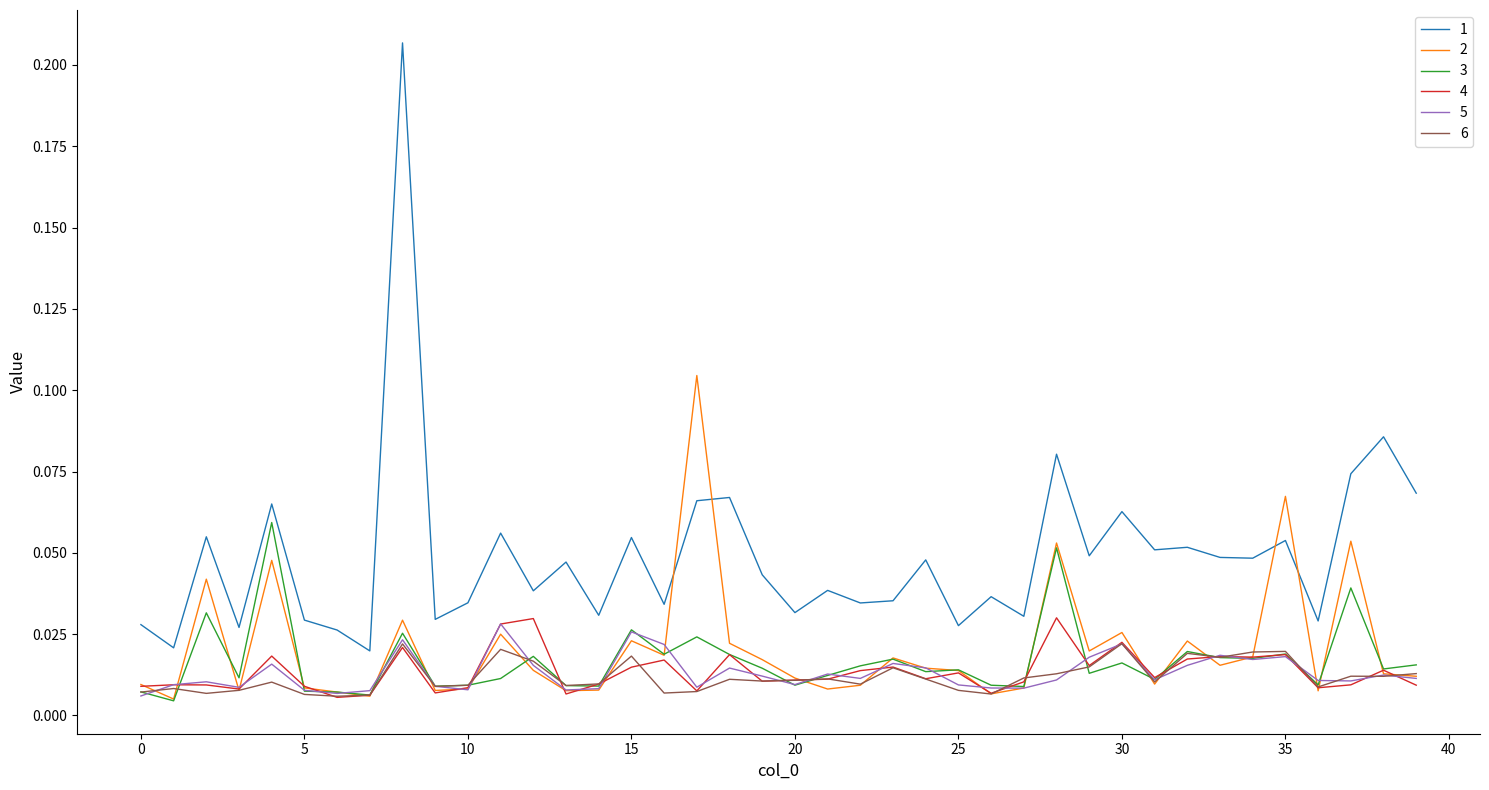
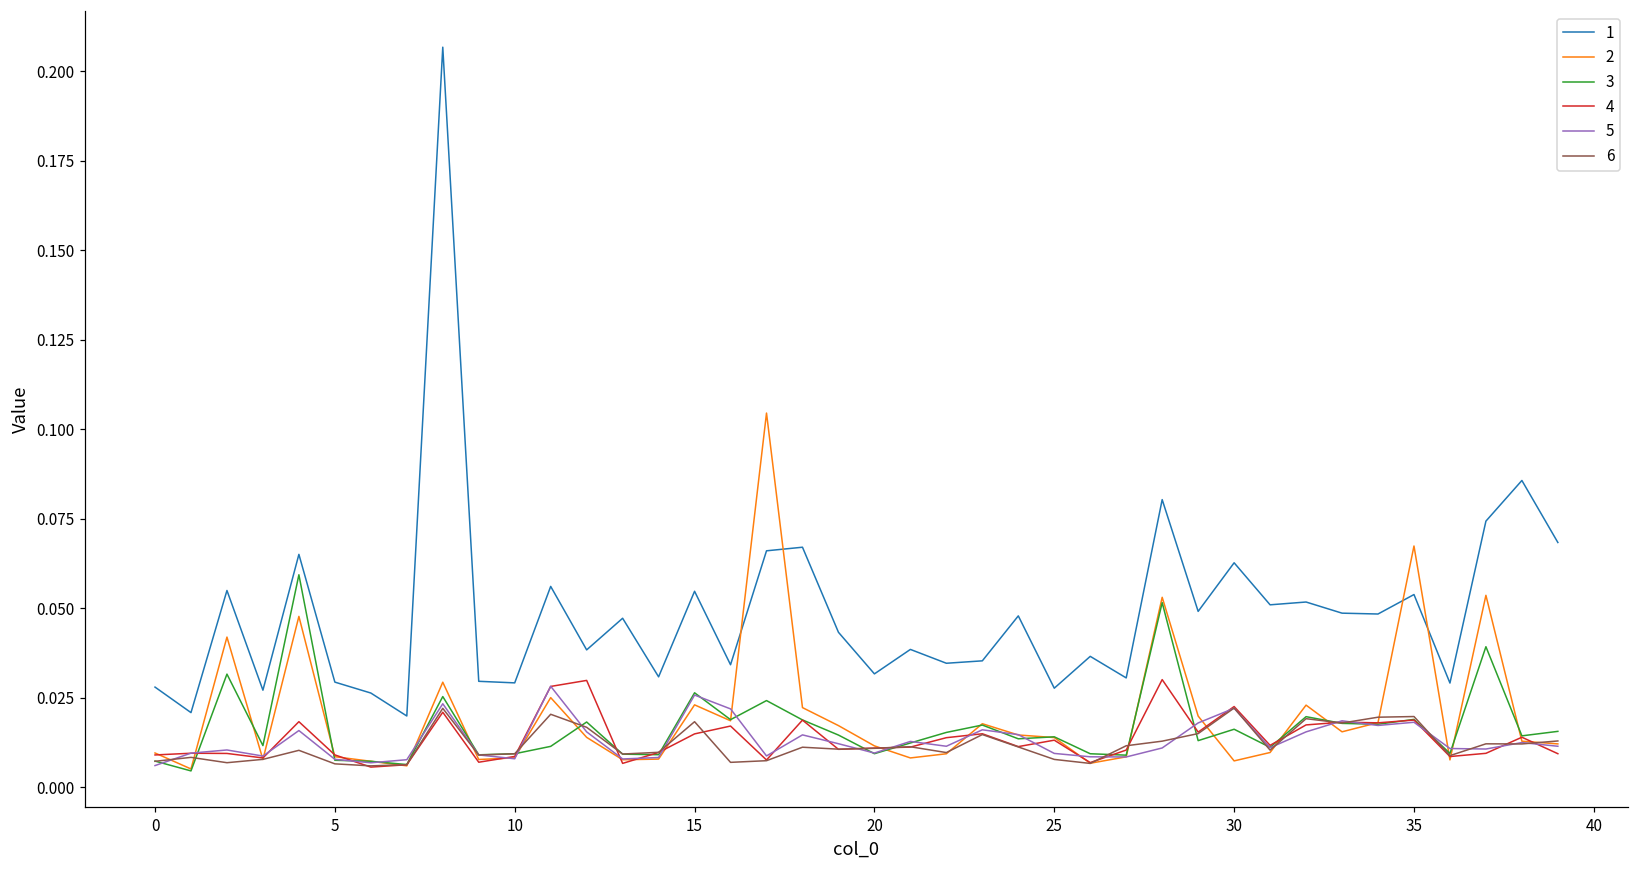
1, 10: 0.035 -> 0.029
2, 30: 0.026 -> 0.007
